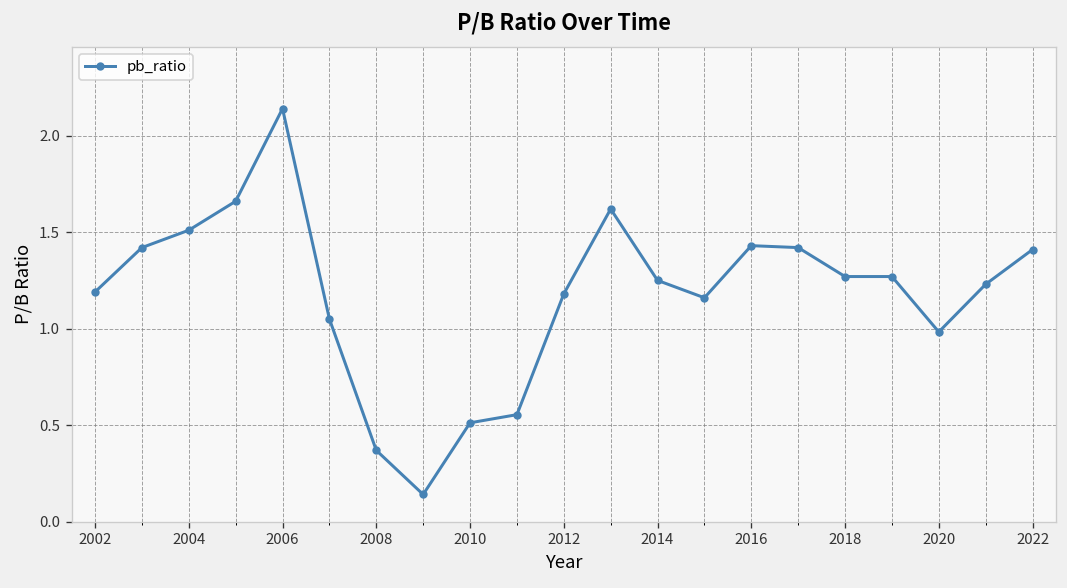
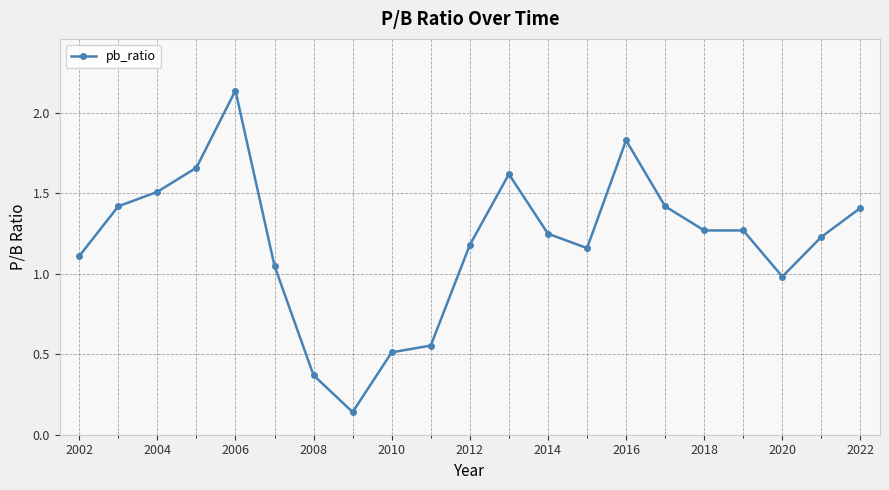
2002: 1.19 -> 1.11
2016: 1.43 -> 1.83
